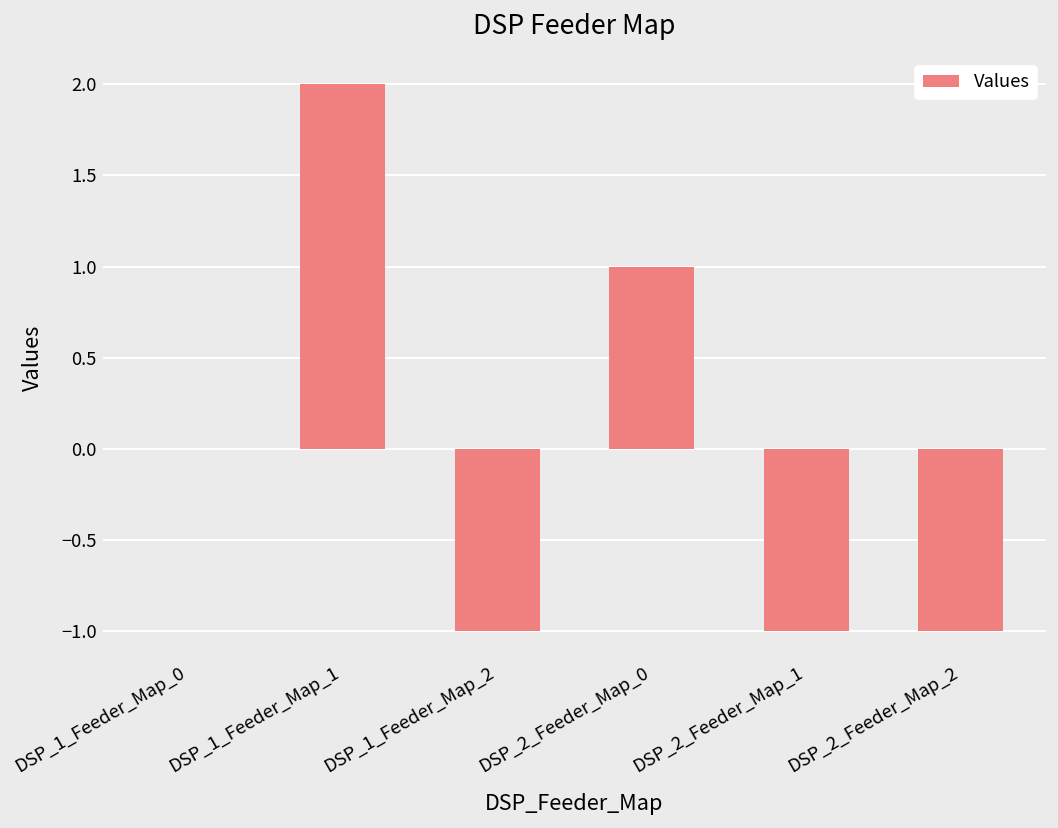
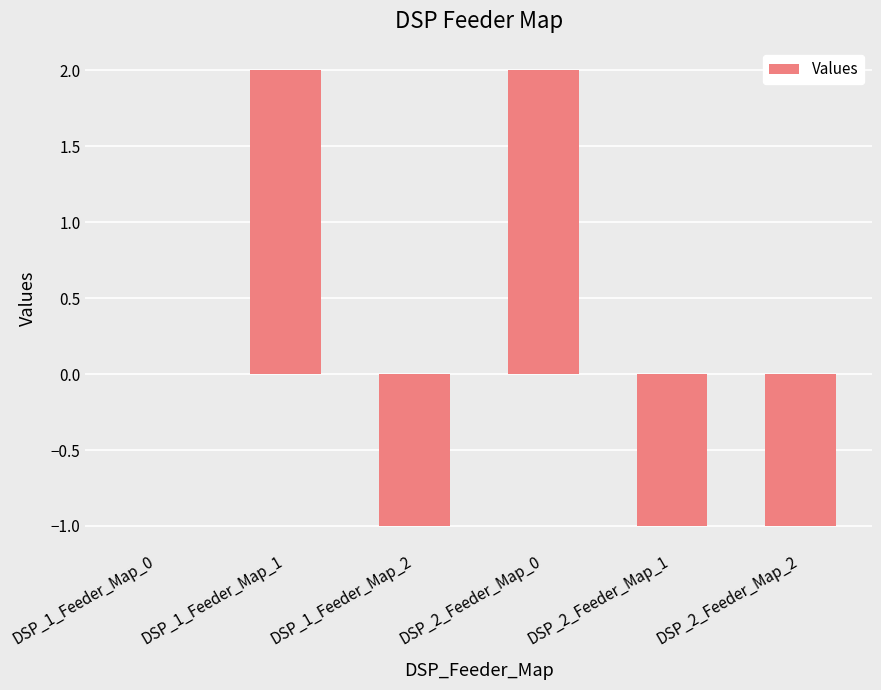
DSP_2_Feeder_Map_0: 1 -> 2
